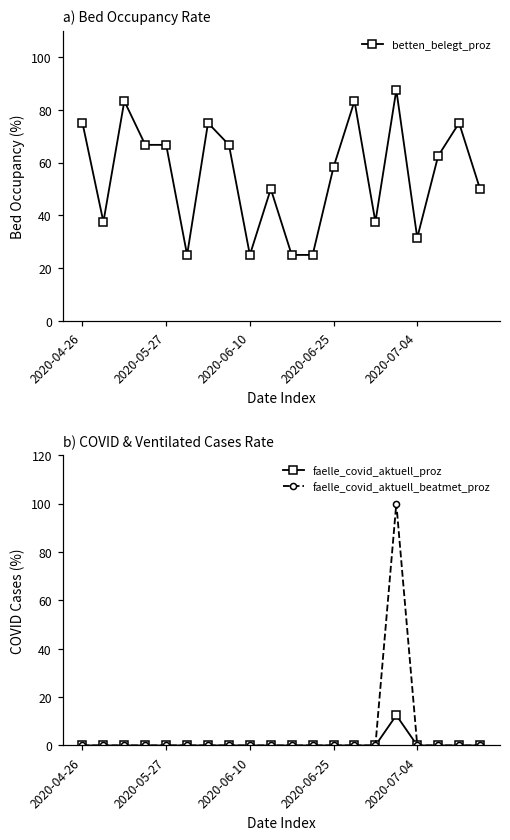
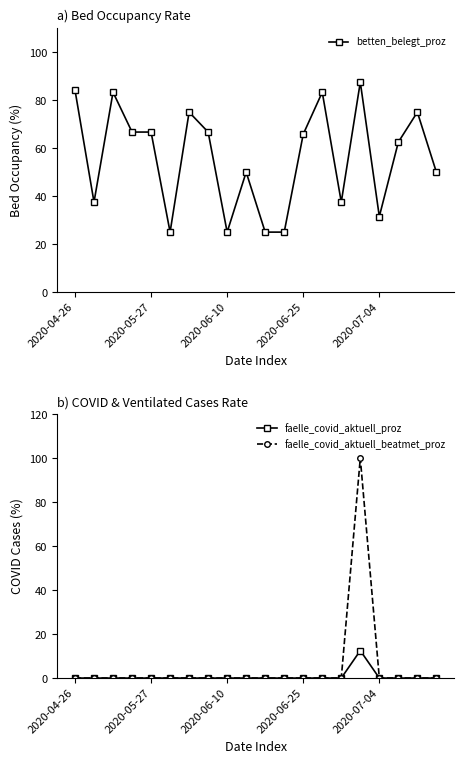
a) Bed Occupancy Rate, 2020-04-26: 75 -> 84
a) Bed Occupancy Rate, 2020-06-25: 58 -> 66
